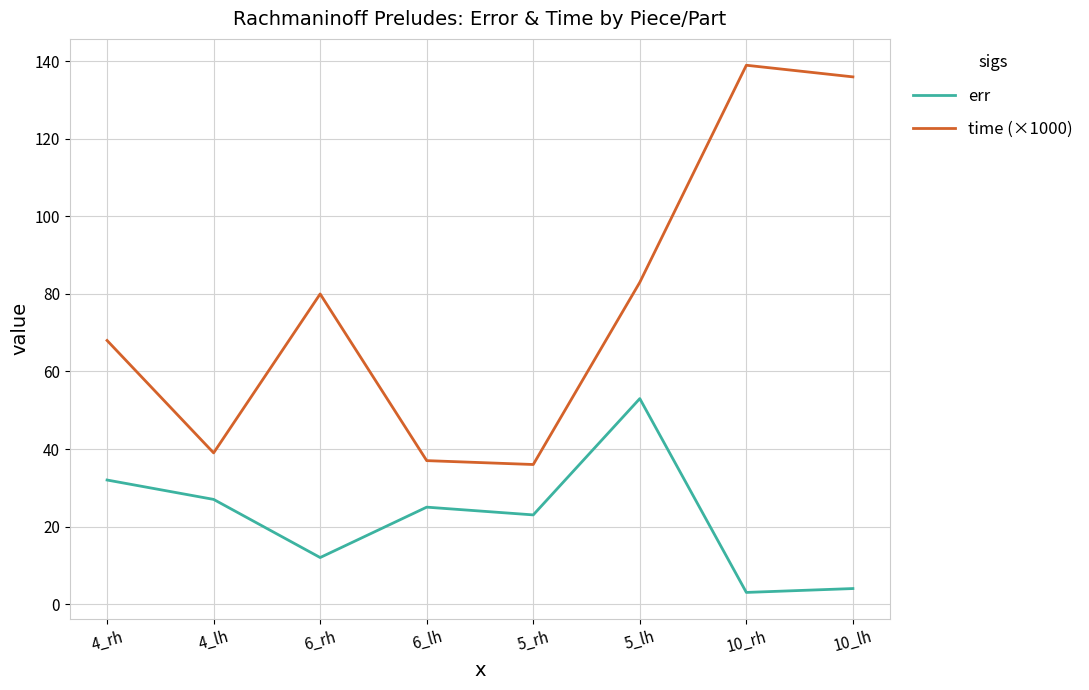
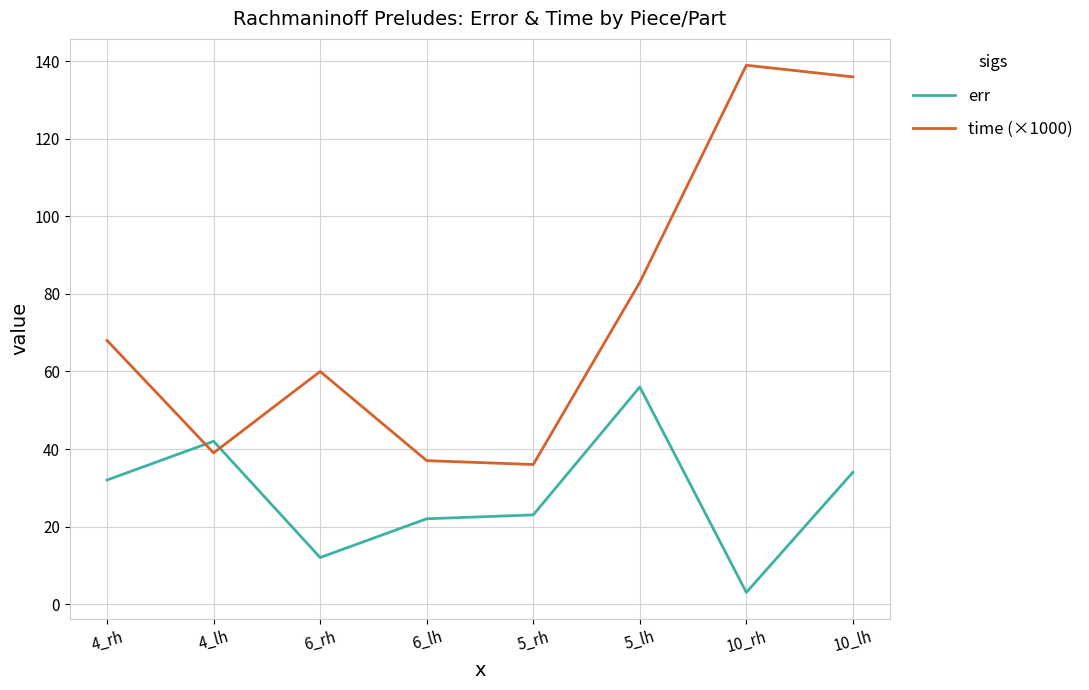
err, 4_lh: 27 -> 42
time (×1000), 6_rh: 80 -> 60
err, 6_lh: 25 -> 22
err, 5_lh: 53 -> 56
err, 10_lh: 4 -> 34
